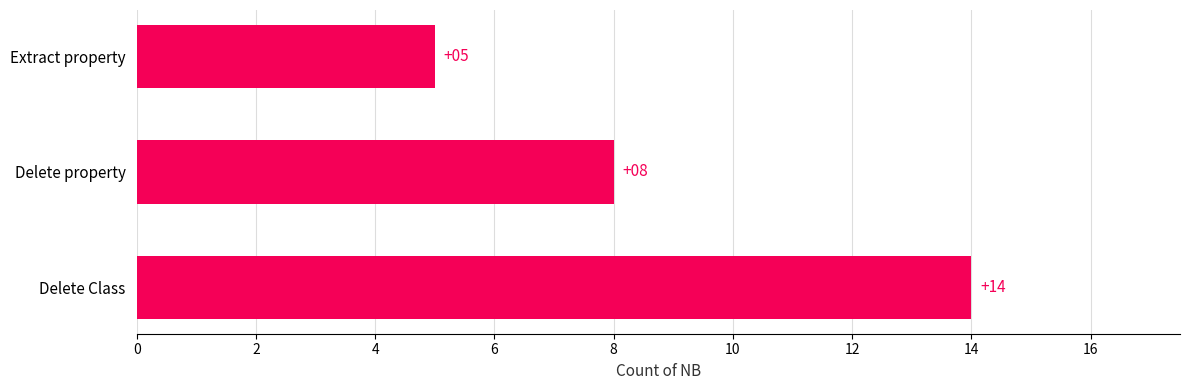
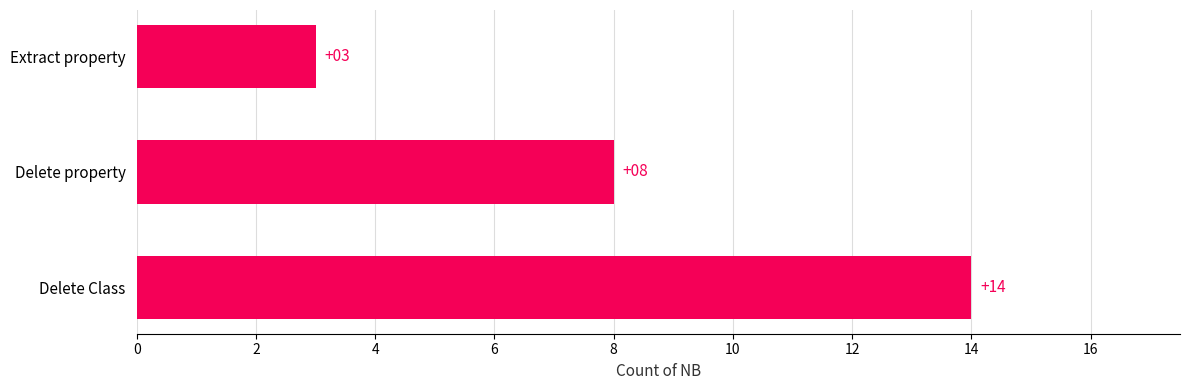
Extract property: +05 -> +03
